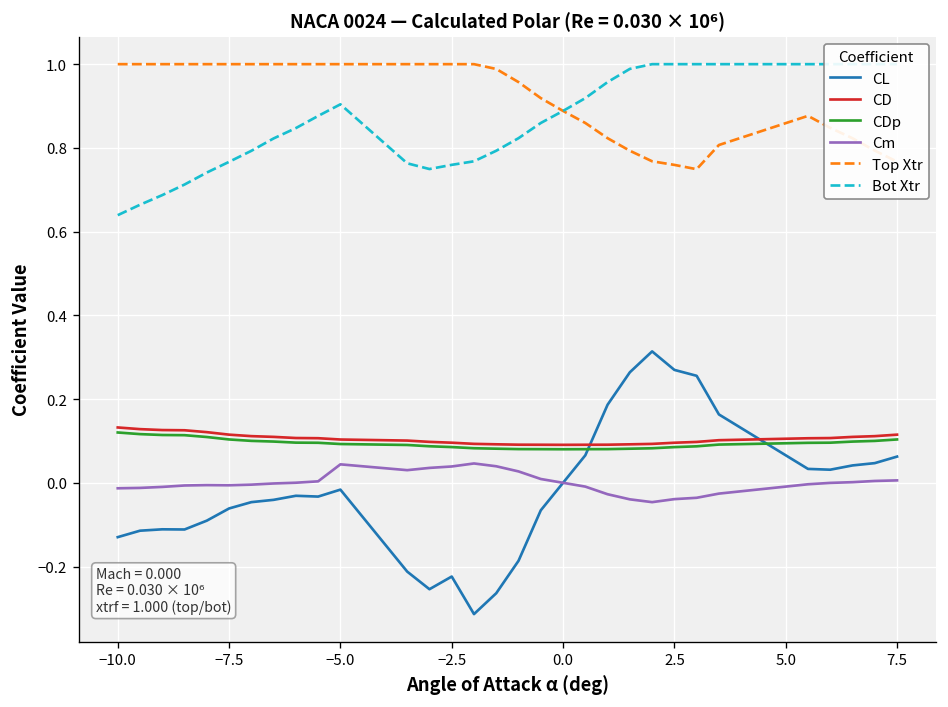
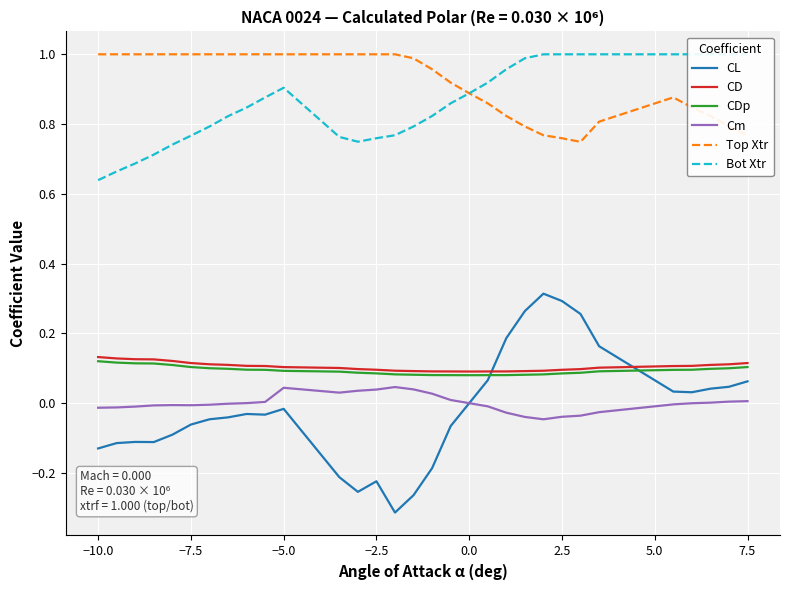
CL, 2.5: 0.27 -> 0.29
